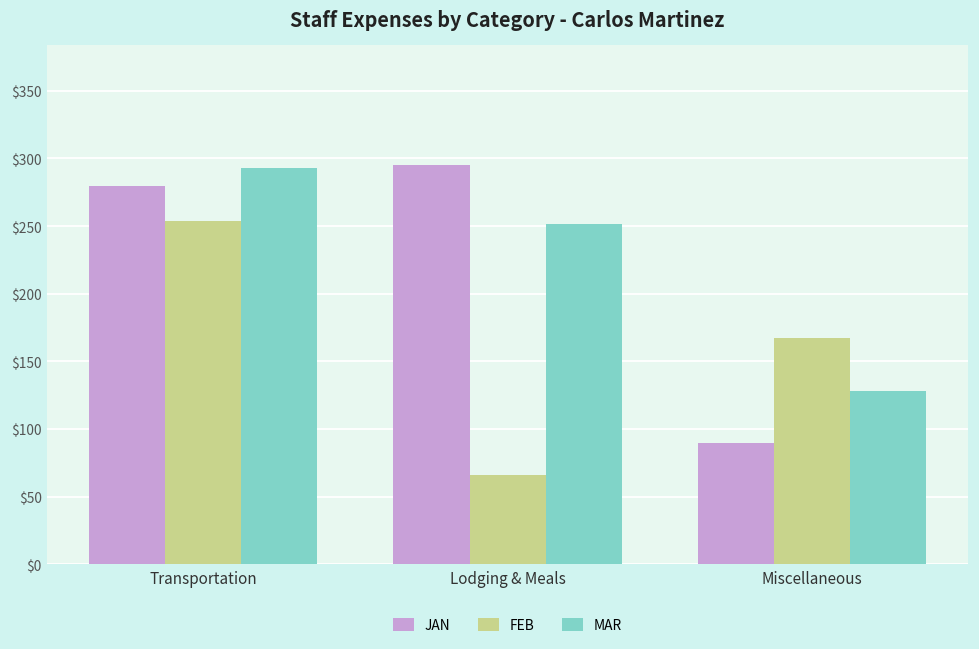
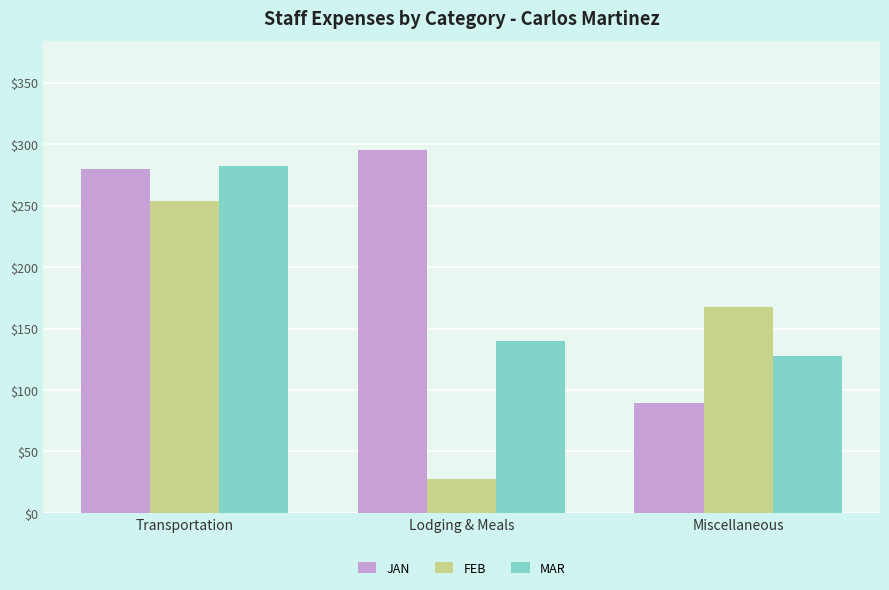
MAR, Transportation: $293 -> $283
FEB, Lodging & Meals: $66 -> $28
MAR, Lodging & Meals: $252 -> $140
